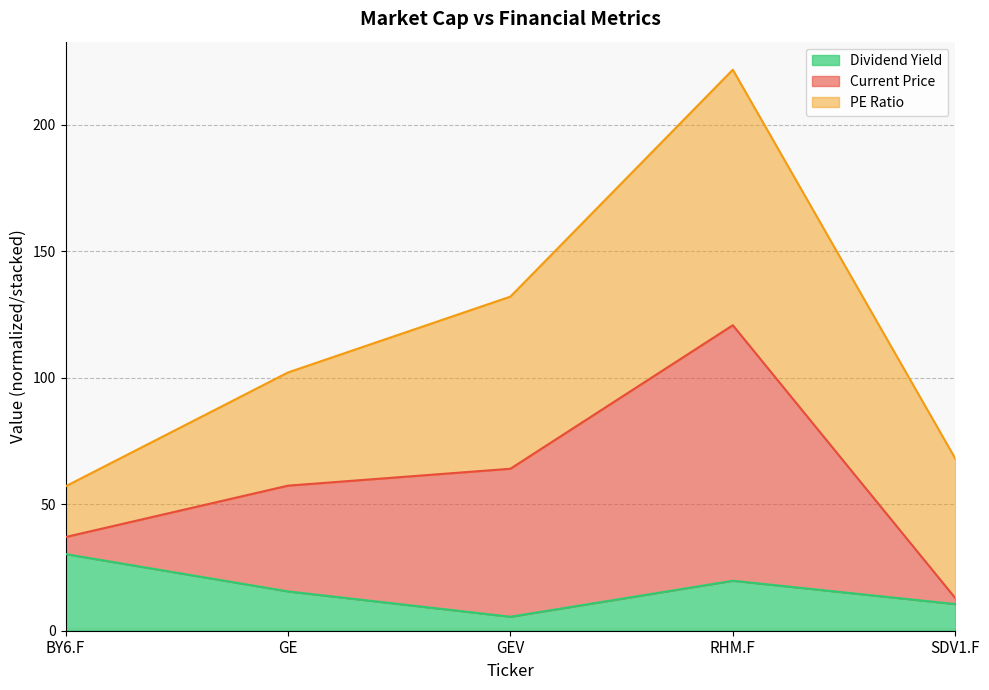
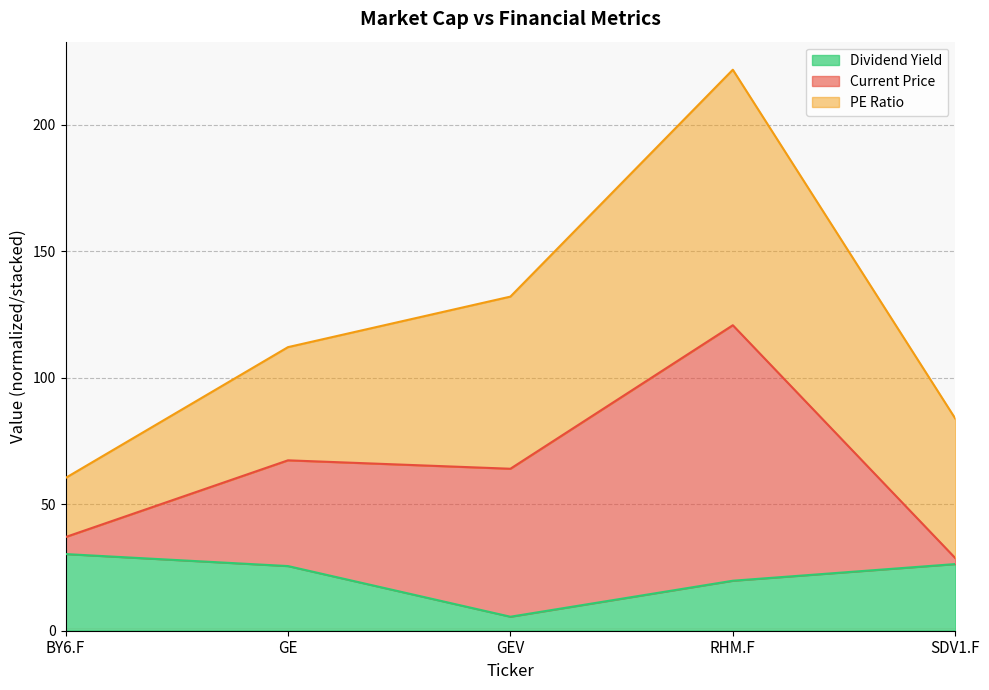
PE Ratio, BY6.F: 20 -> 23
Dividend Yield, GE: 16 -> 26
Dividend Yield, SDV1.F: 11 -> 26
